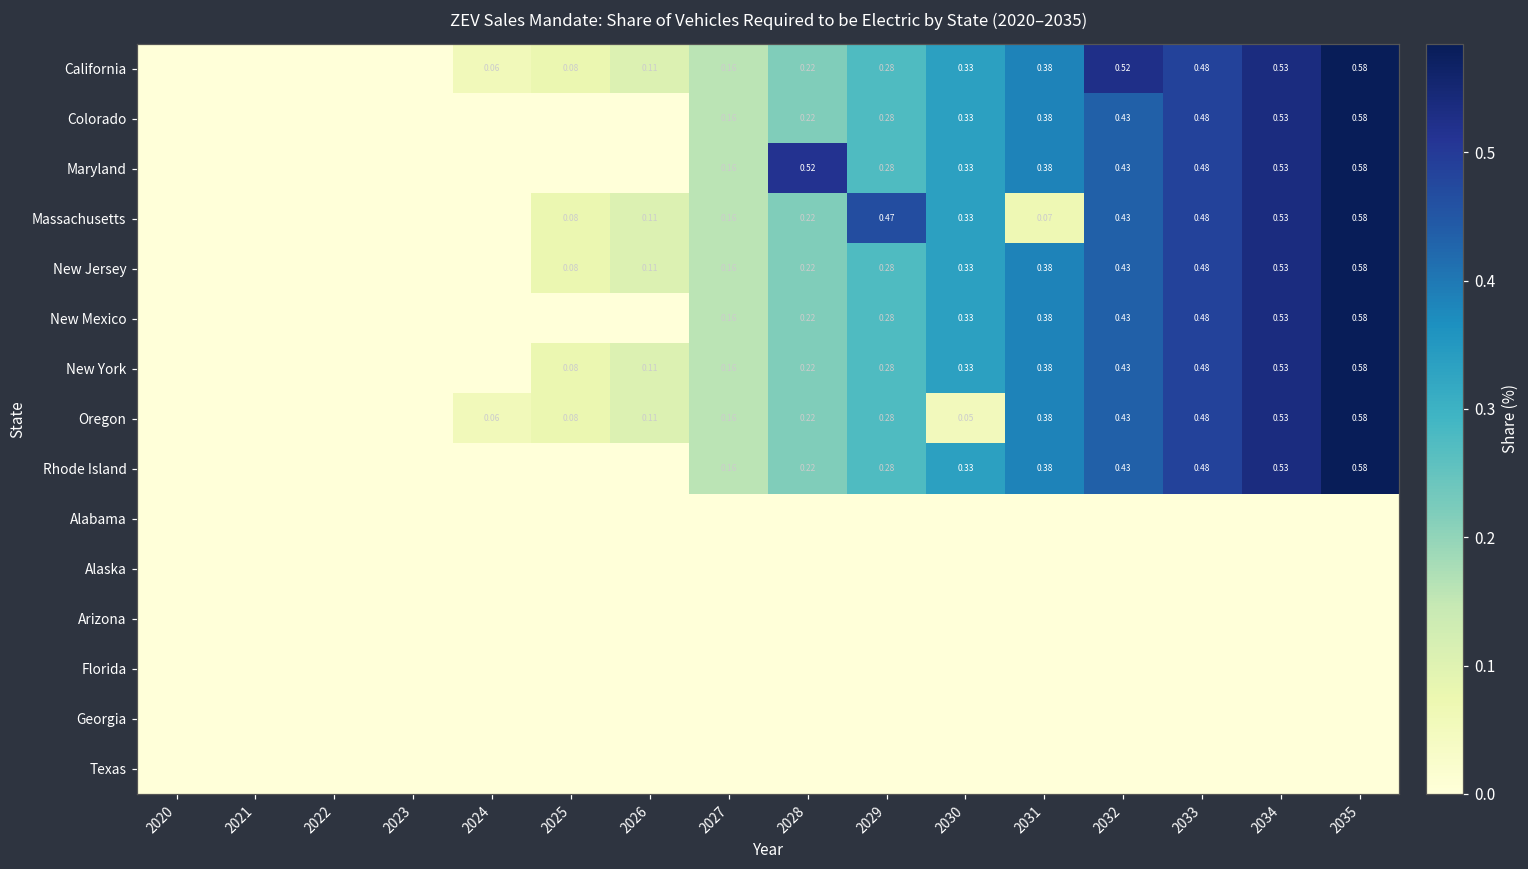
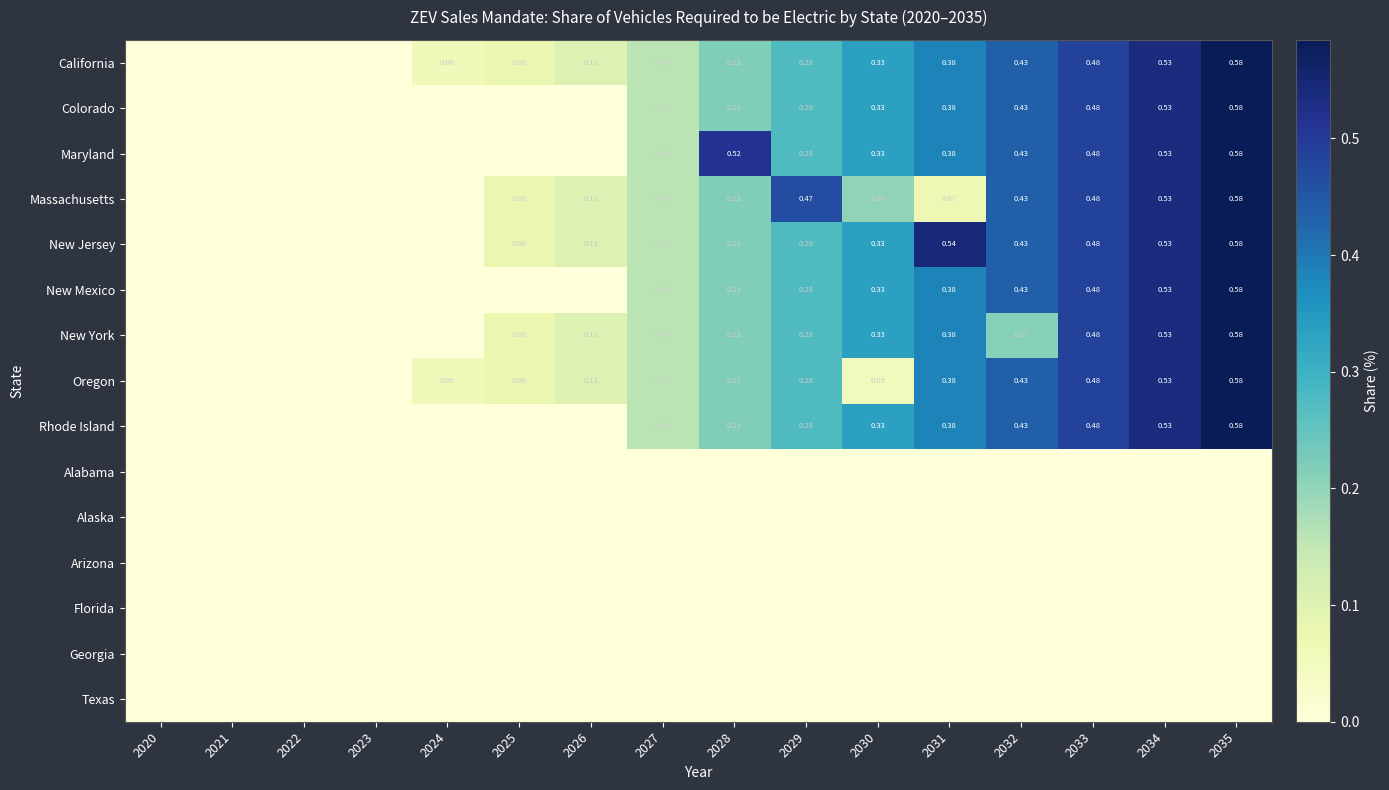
California, 2032: 0.52 -> 0.43
Massachusetts, 2030: 0.33 -> 0.20
New Jersey, 2031: 0.38 -> 0.54
New York, 2032: 0.43 -> 0.21
